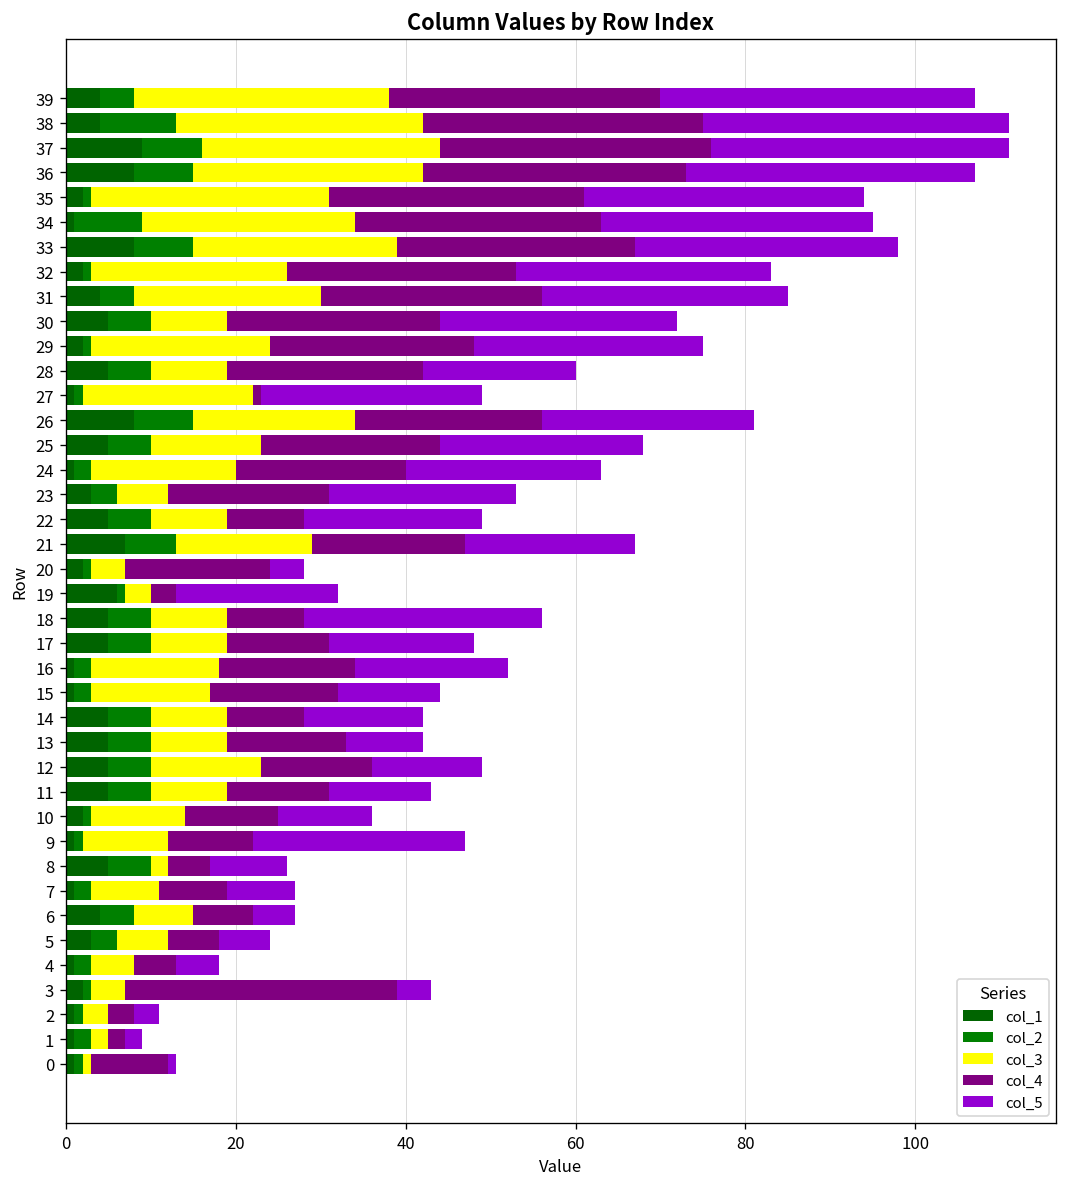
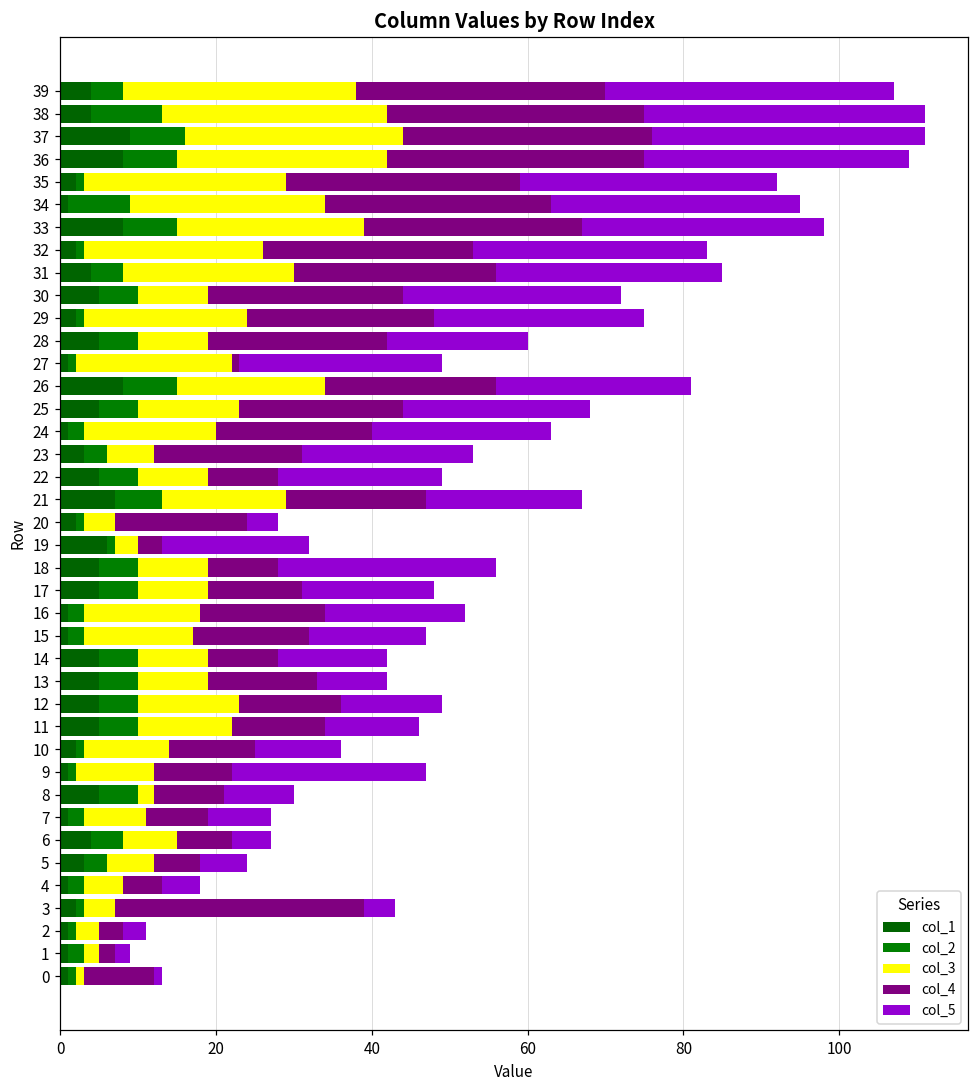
col_4, 36: 31 -> 33
col_3, 35: 28 -> 26
col_5, 15: 12 -> 15
col_3, 11: 9 -> 12
col_4, 8: 5 -> 9
